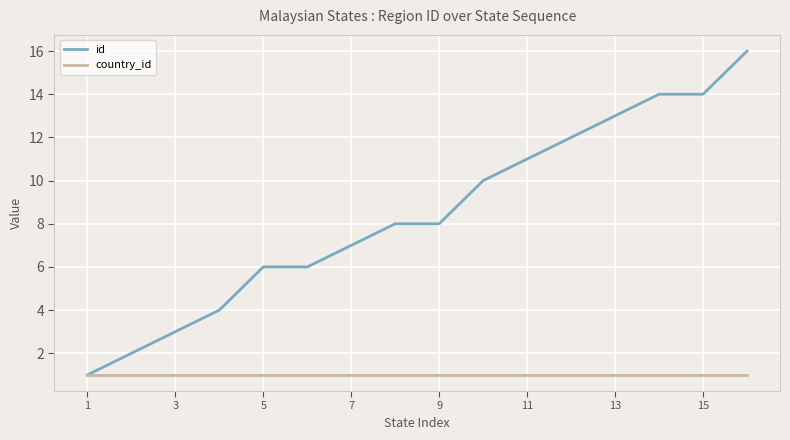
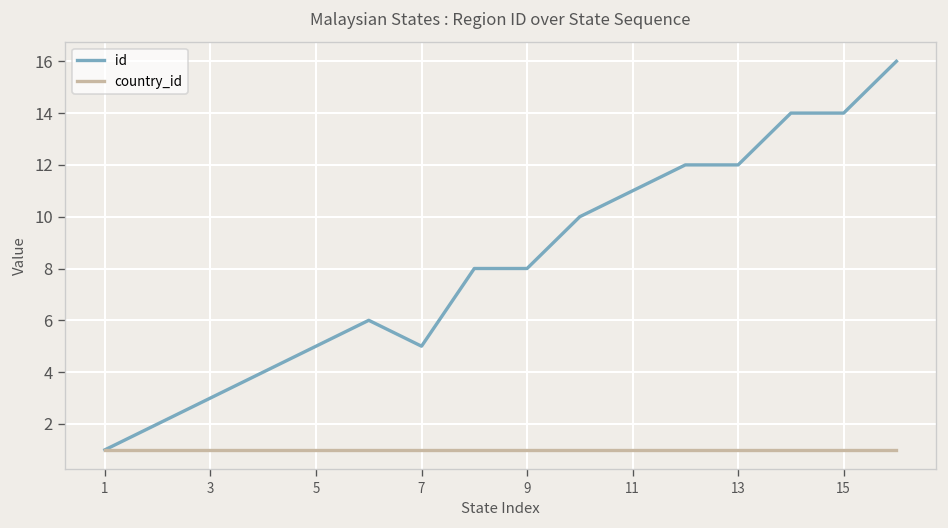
id, 5: 6 -> 5
id, 7: 7 -> 5
id, 13: 13 -> 12
